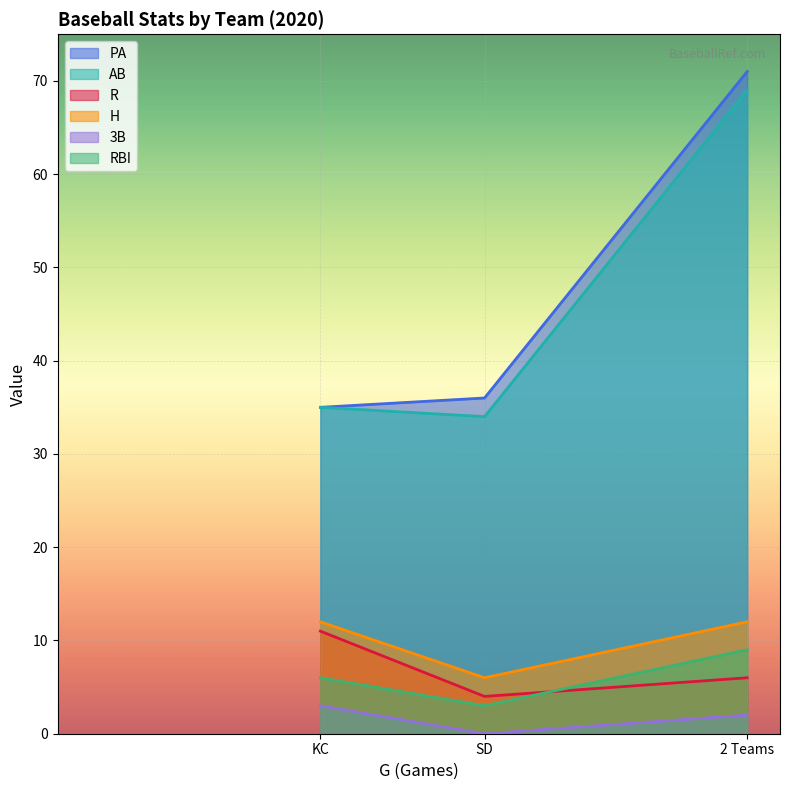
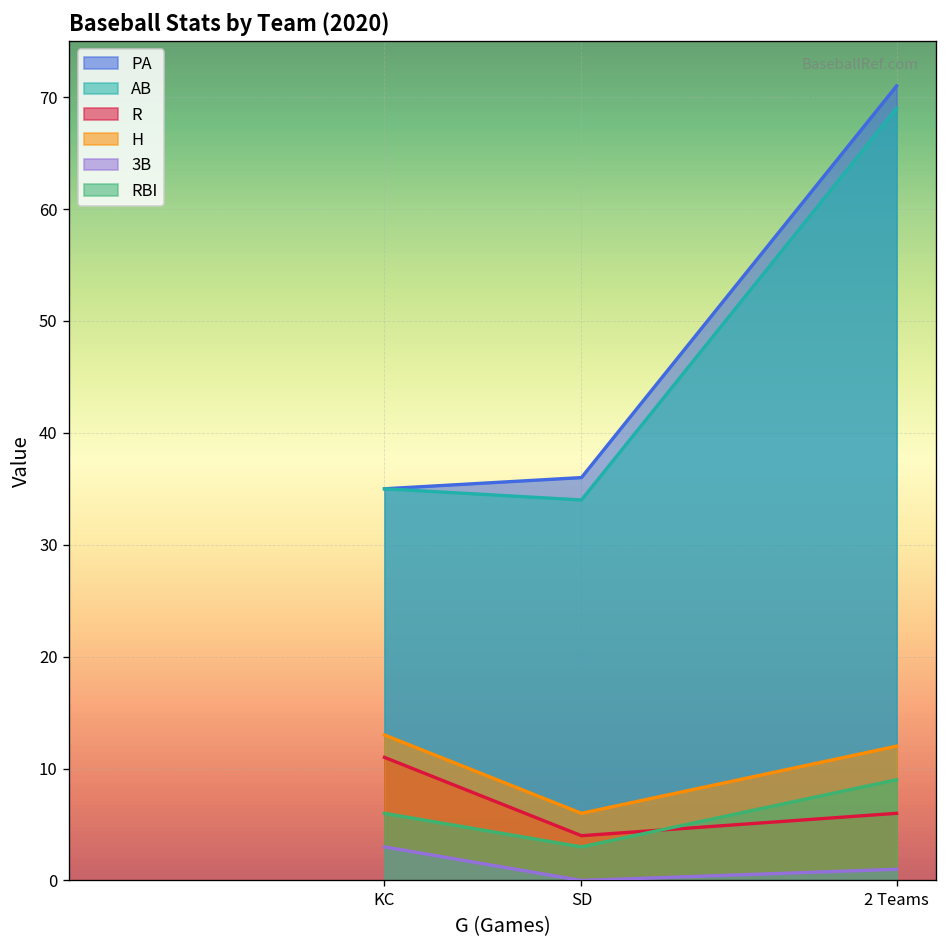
H, KC: 12 -> 13
3B, 2 Teams: 2 -> 1
